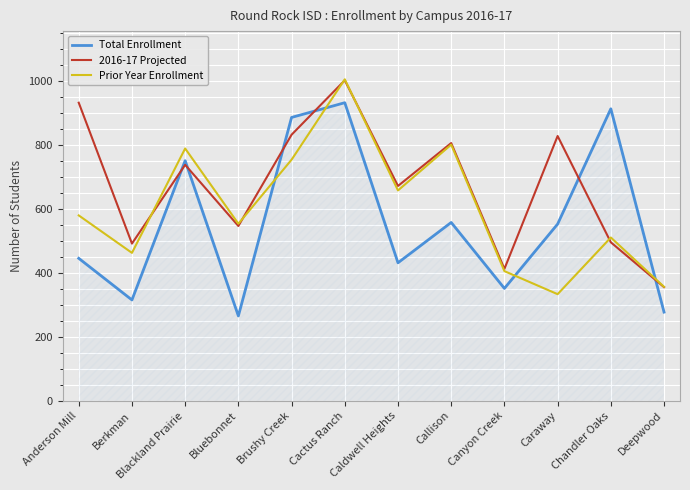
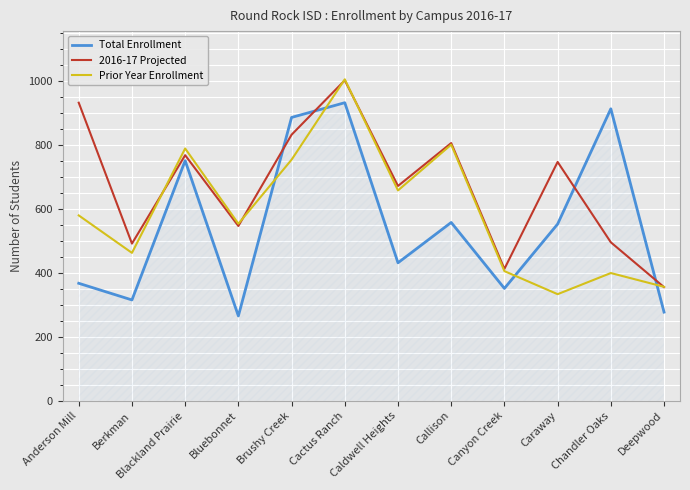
Total Enrollment, Anderson Mill: 450 -> 370
2016-17 Projected, Blackland Prairie: 740 -> 770
2016-17 Projected, Caraway: 830 -> 750
Prior Year Enrollment, Chandler Oaks: 510 -> 400
